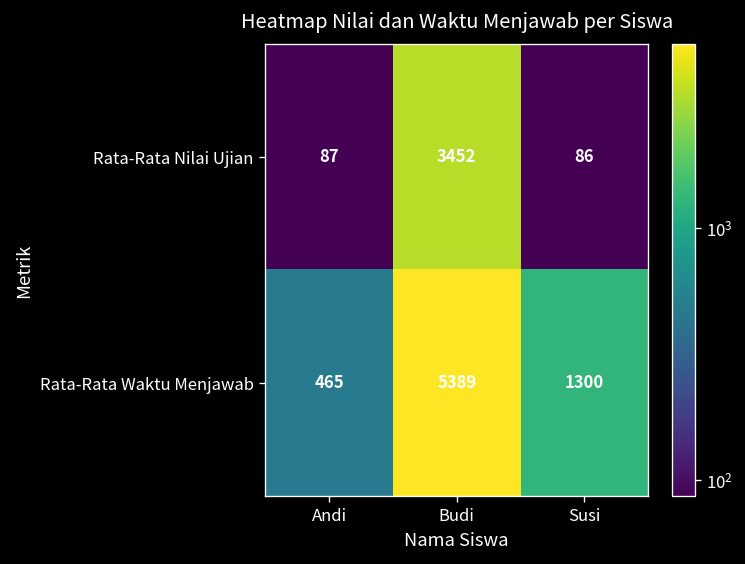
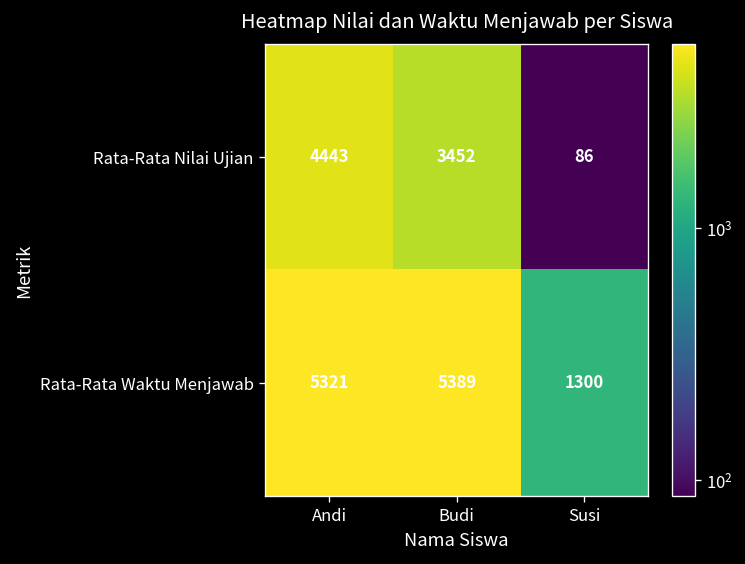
Rata-Rata Nilai Ujian, Andi: 87 -> 4443
Rata-Rata Waktu Menjawab, Andi: 465 -> 5321
